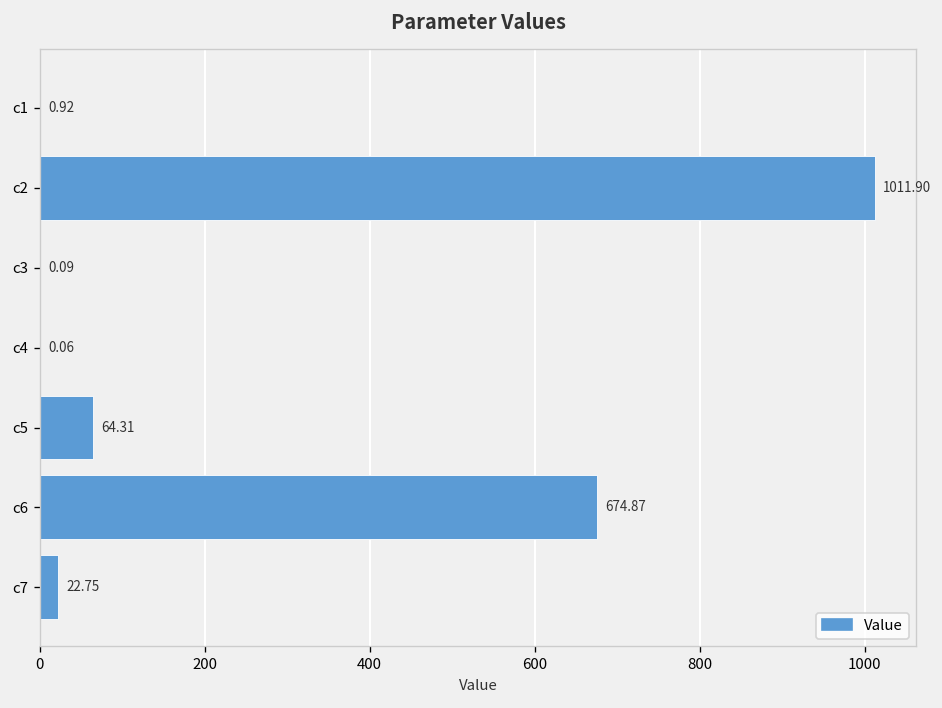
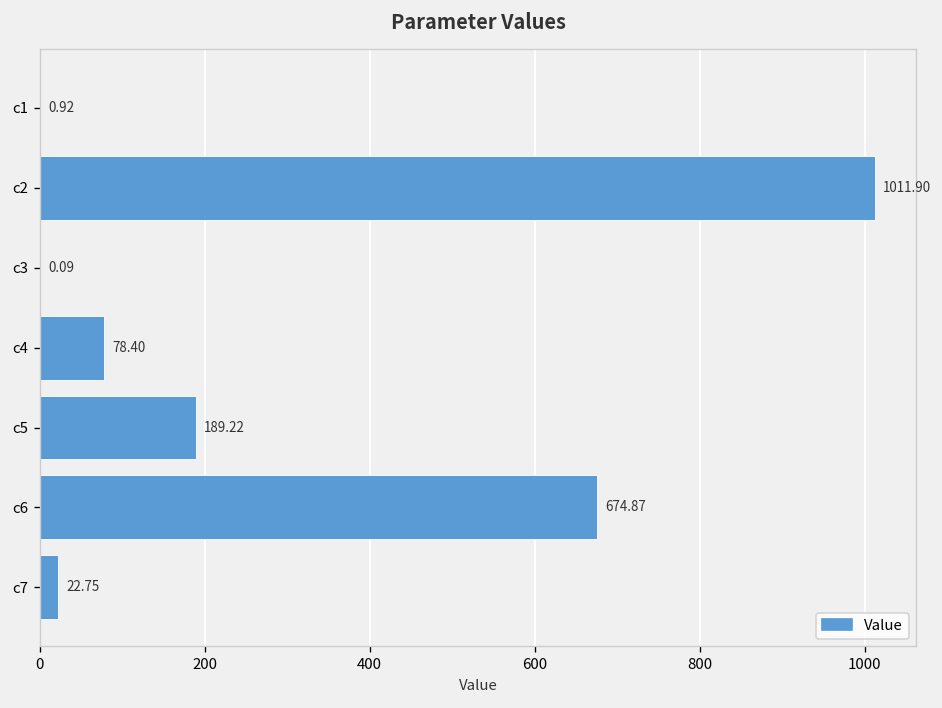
c4: 0.06 -> 78.40
c5: 64.31 -> 189.22
